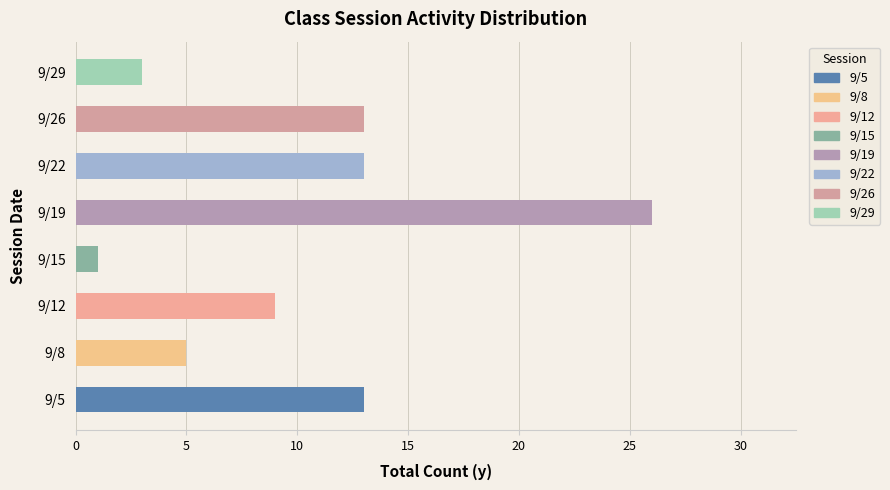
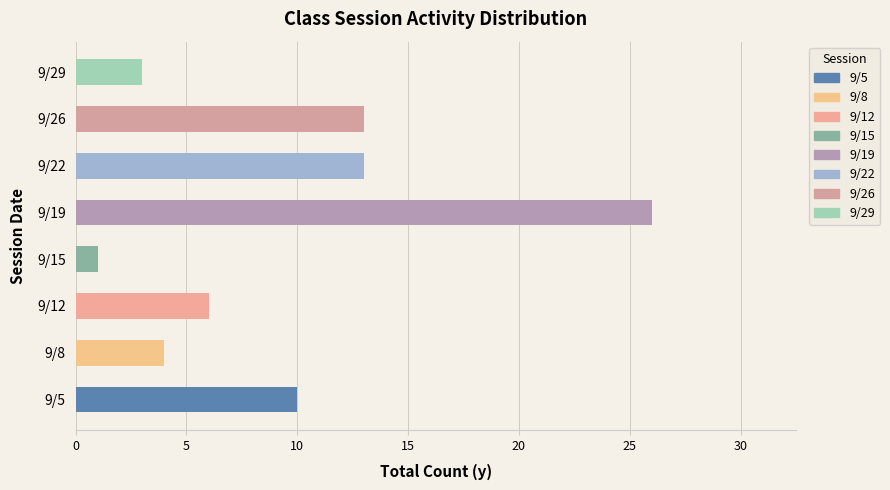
9/12: 9 -> 6
9/8: 5 -> 4
9/5: 13 -> 10
